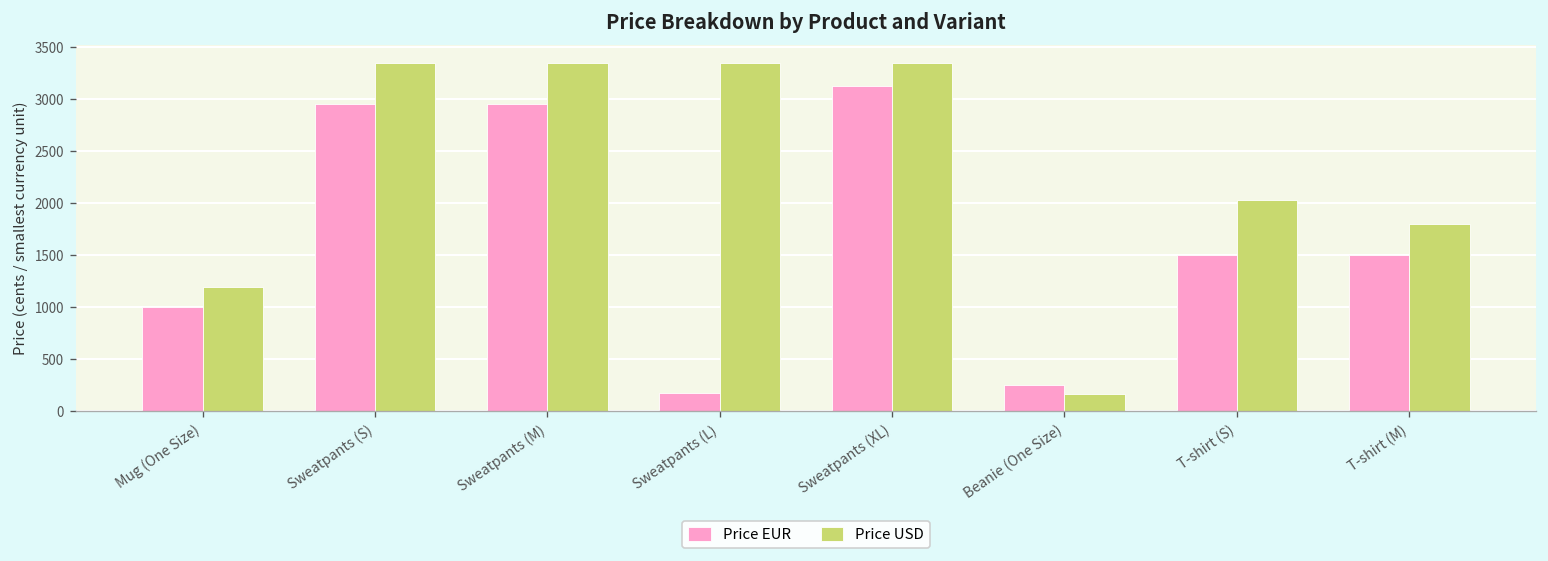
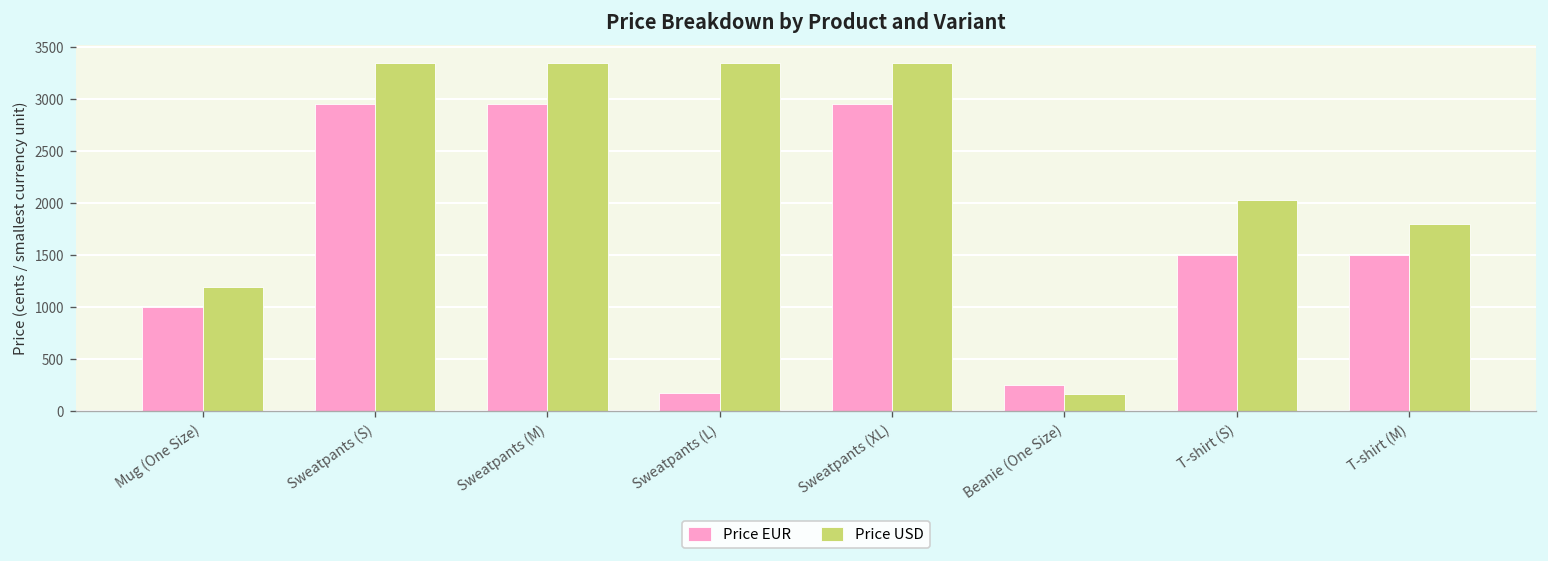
Price EUR, Sweatpants (XL): 3100 -> 3000
